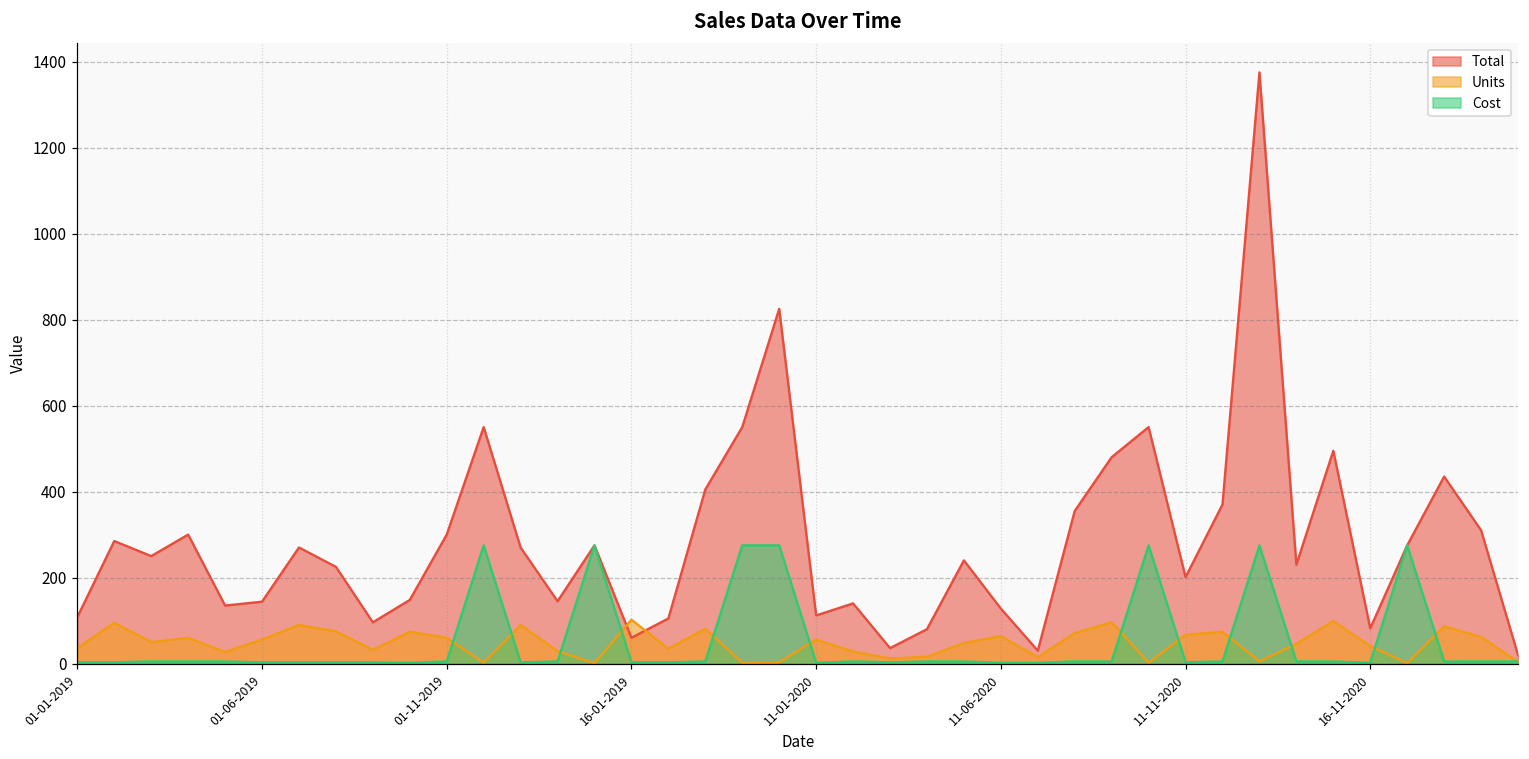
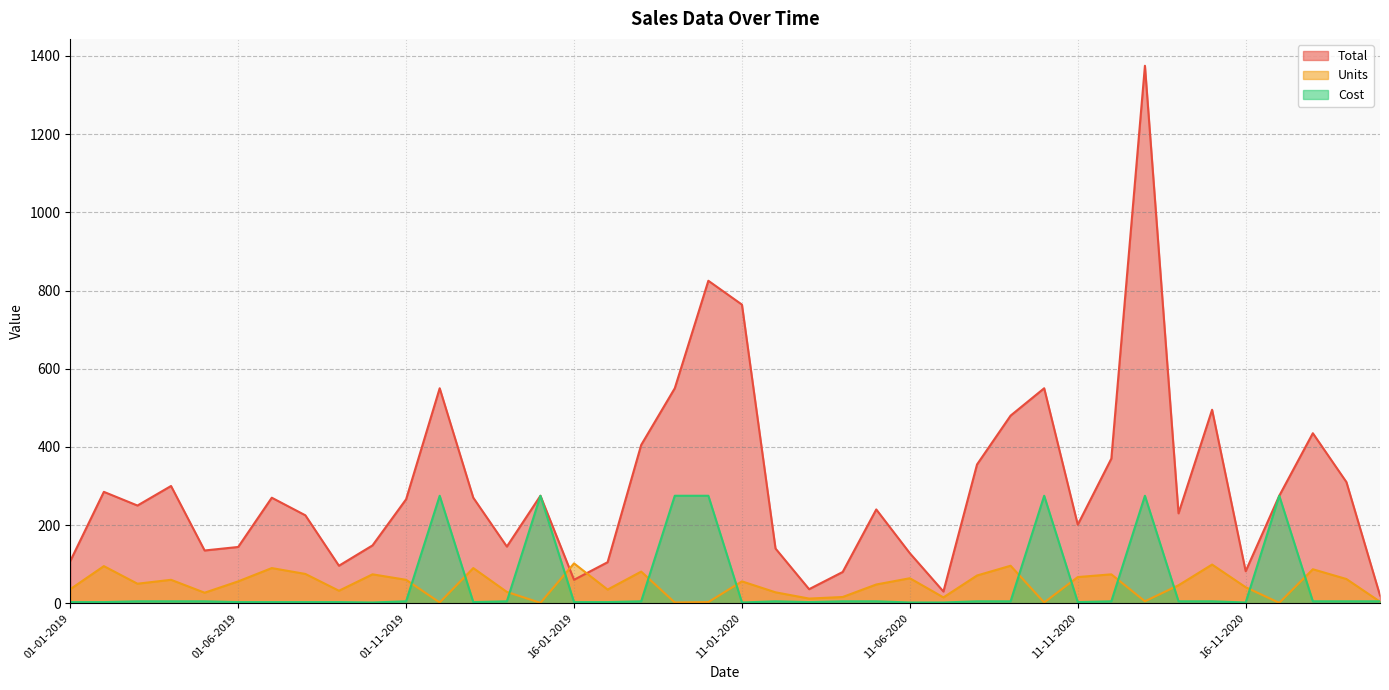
Total, 01-11-2019: 300 -> 270
Total, 11-01-2020: 110 -> 760
